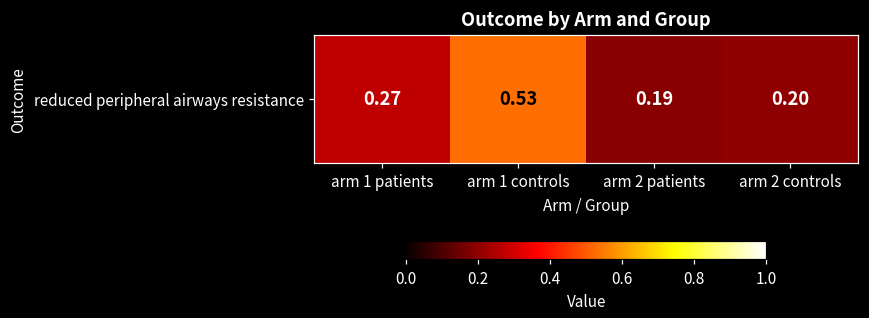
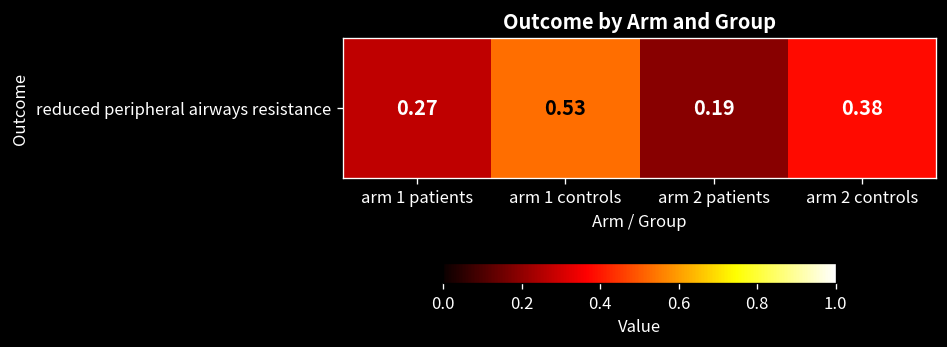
reduced peripheral airways resistance, arm 2 controls: 0.20 -> 0.38
